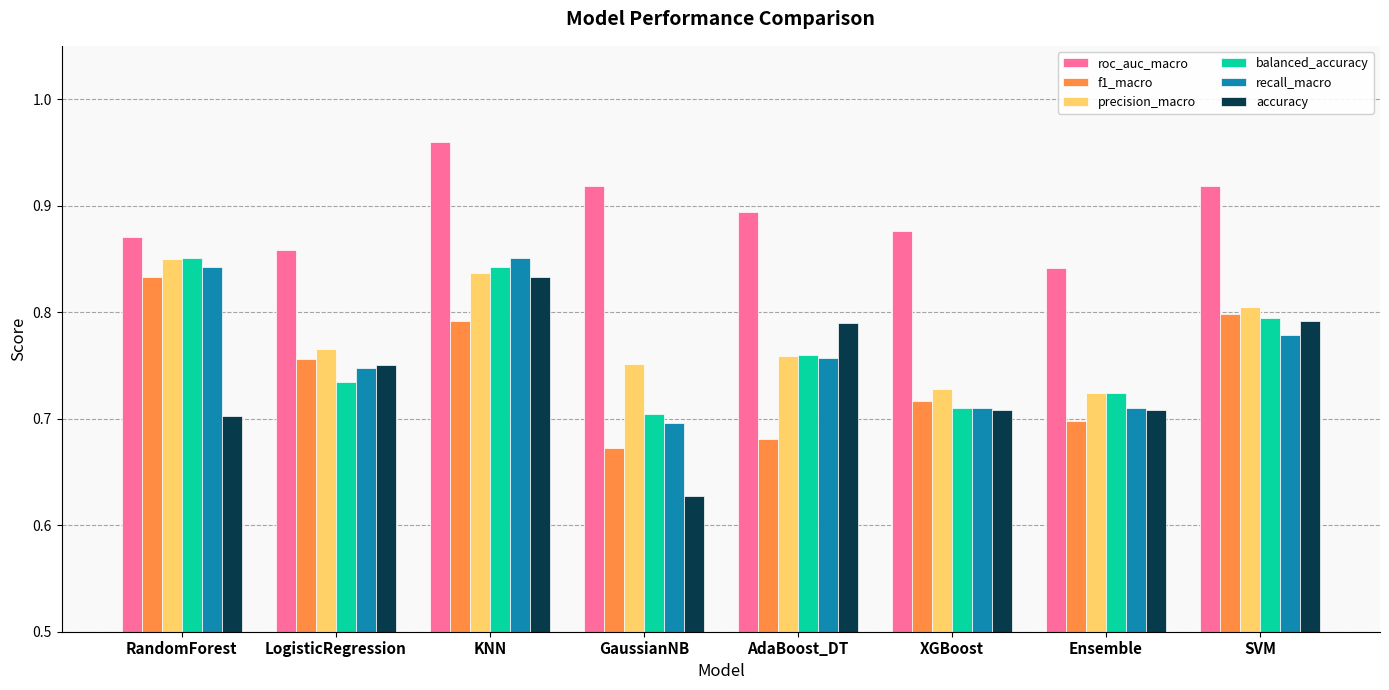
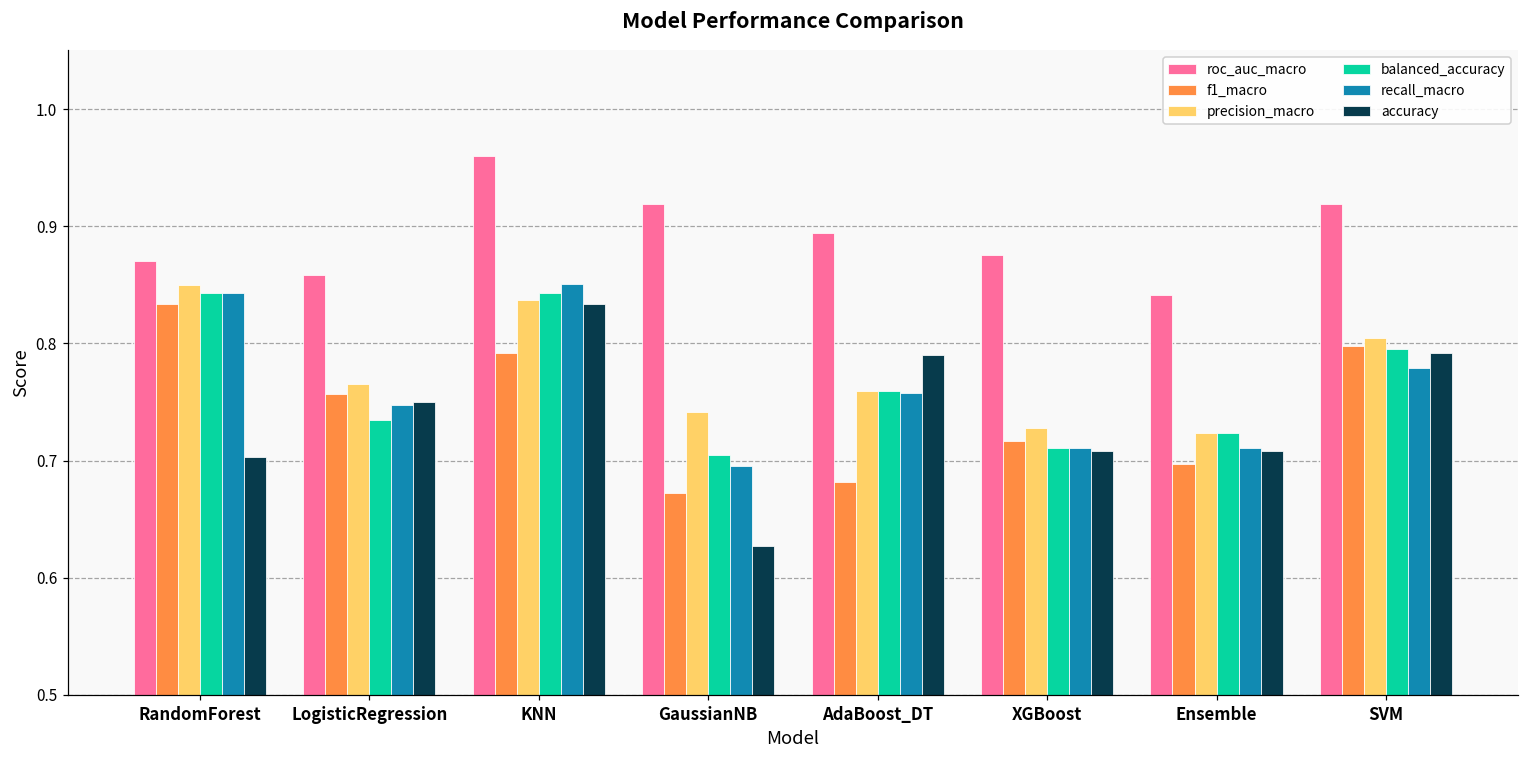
balanced_accuracy, RandomForest: 0.850 -> 0.843
precision_macro, GaussianNB: 0.751 -> 0.742
